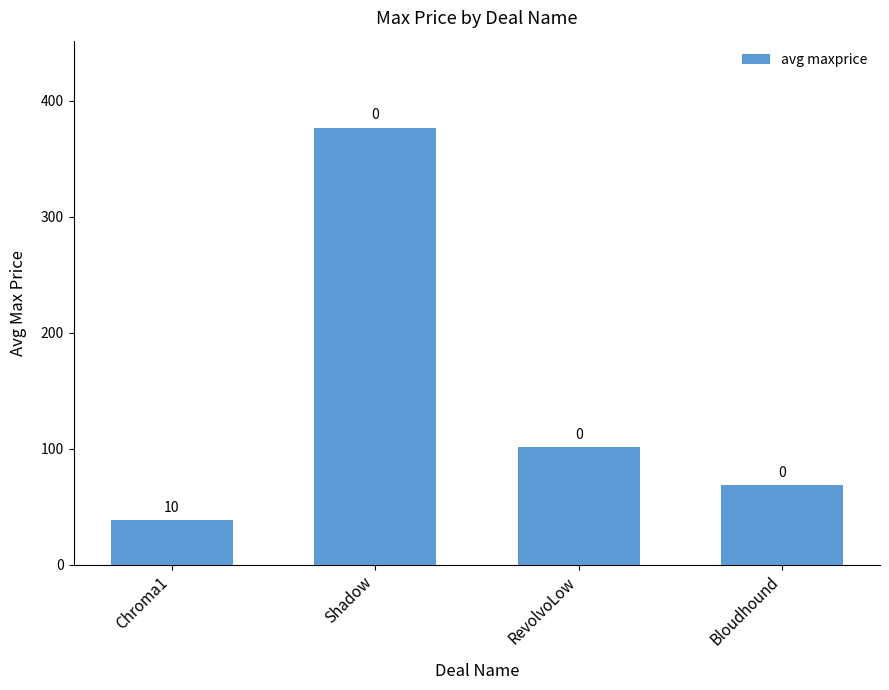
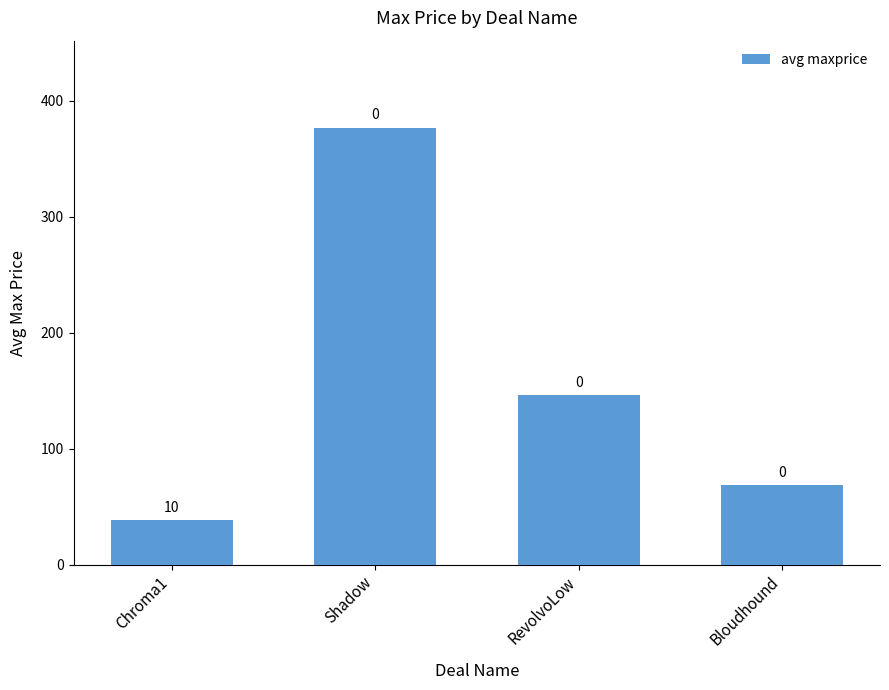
RevolvoLow: 101 -> 146
